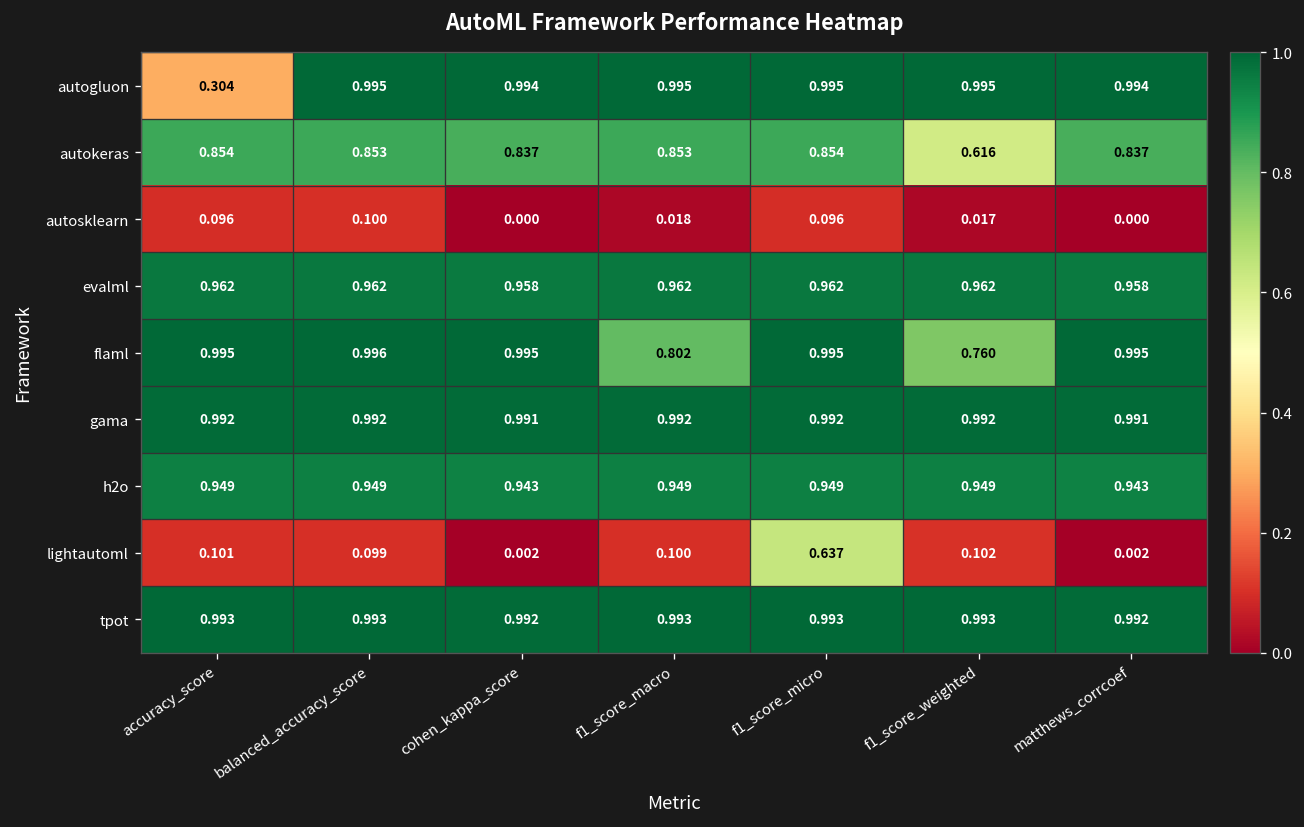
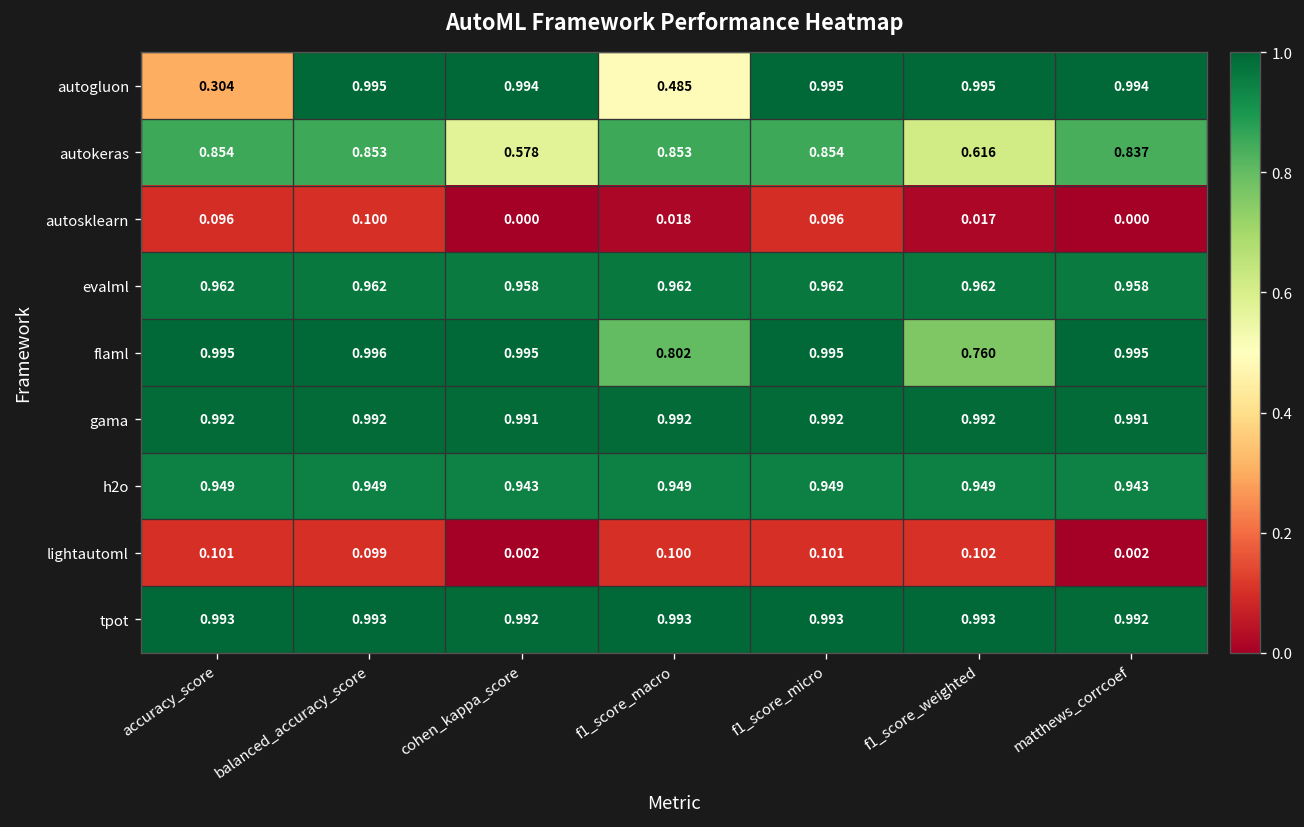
autogluon, f1_score_macro: 0.995 -> 0.485
autokeras, cohen_kappa_score: 0.837 -> 0.578
lightautoml, f1_score_micro: 0.637 -> 0.101
